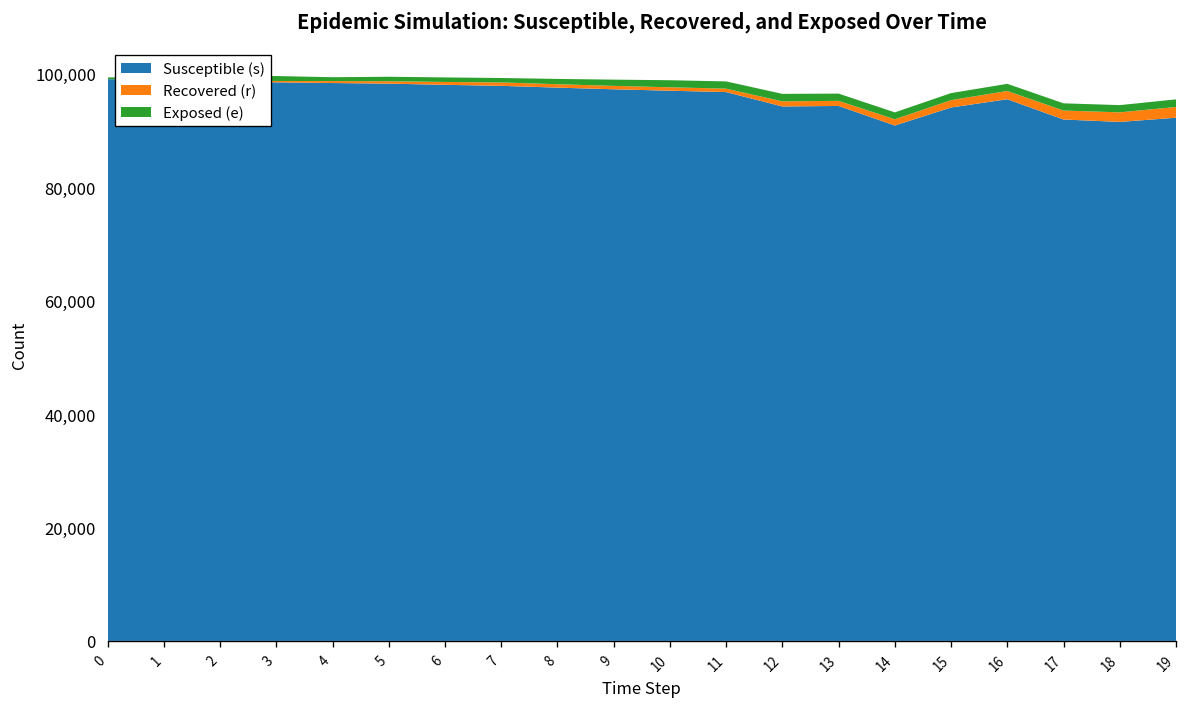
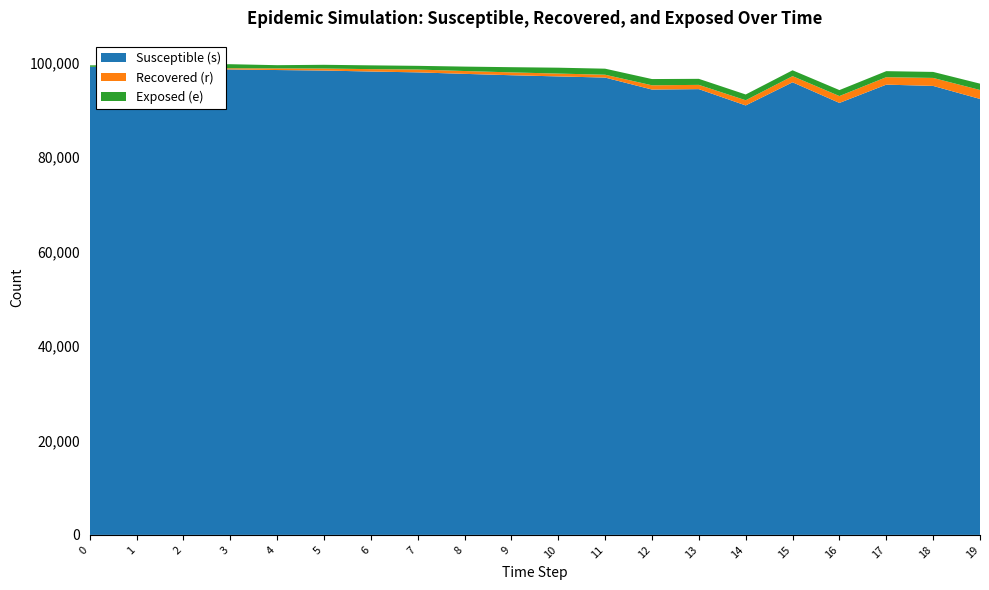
Susceptible (s), 15: 94,000 -> 96,000
Susceptible (s), 16: 96,000 -> 91,000
Susceptible (s), 17: 92,000 -> 95,000
Susceptible (s), 18: 92,000 -> 95,000
